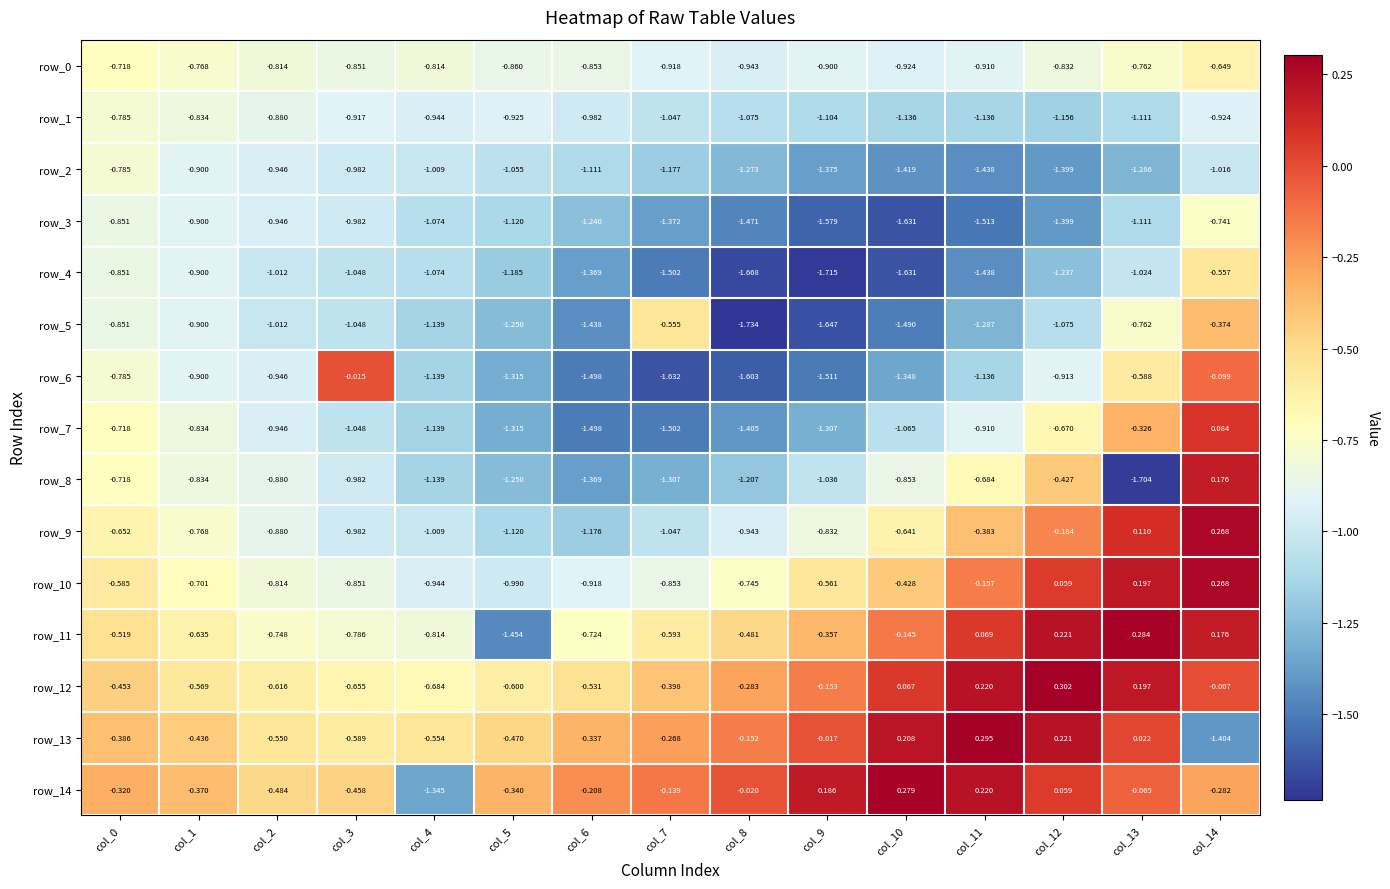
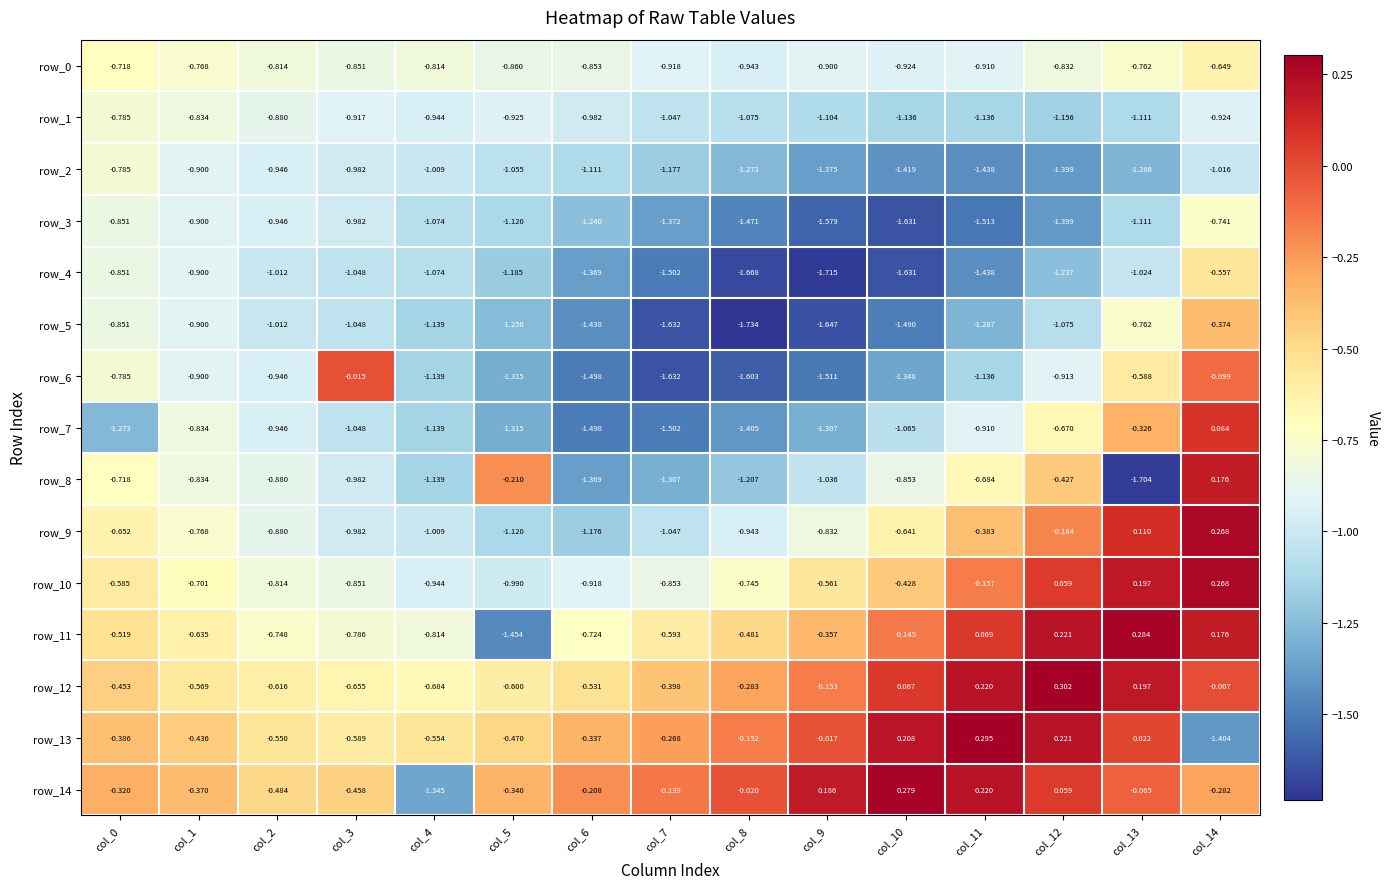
row_5, col_7: -0.555 -> -1.632
row_7, col_0: -0.718 -> -1.273
row_8, col_5: -1.250 -> -0.210
